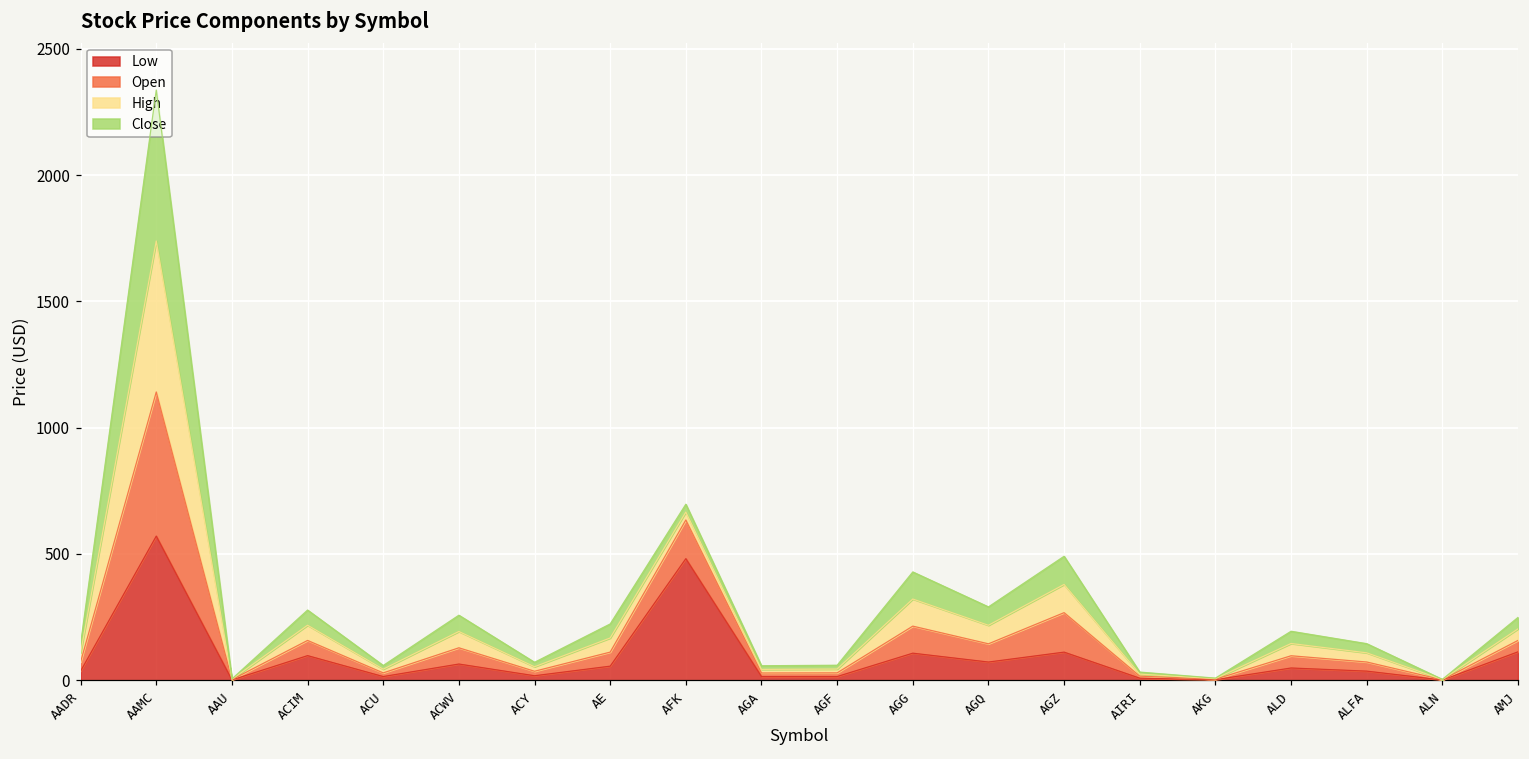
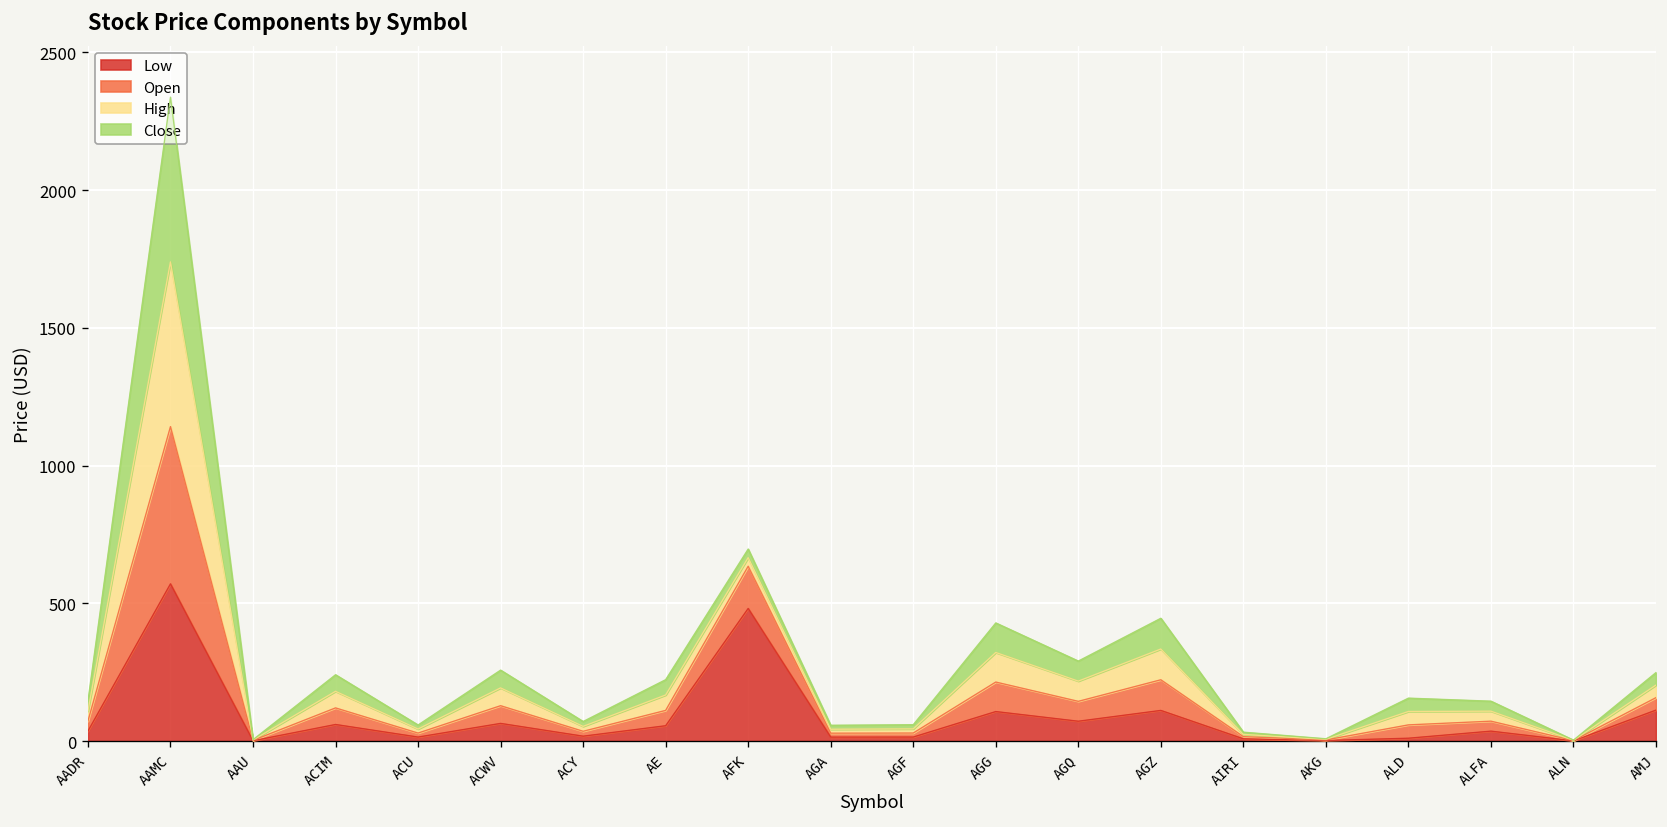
Low, ACIM: 100 -> 60
Open, AGZ: 160 -> 110
Low, ALD: 50 -> 10
